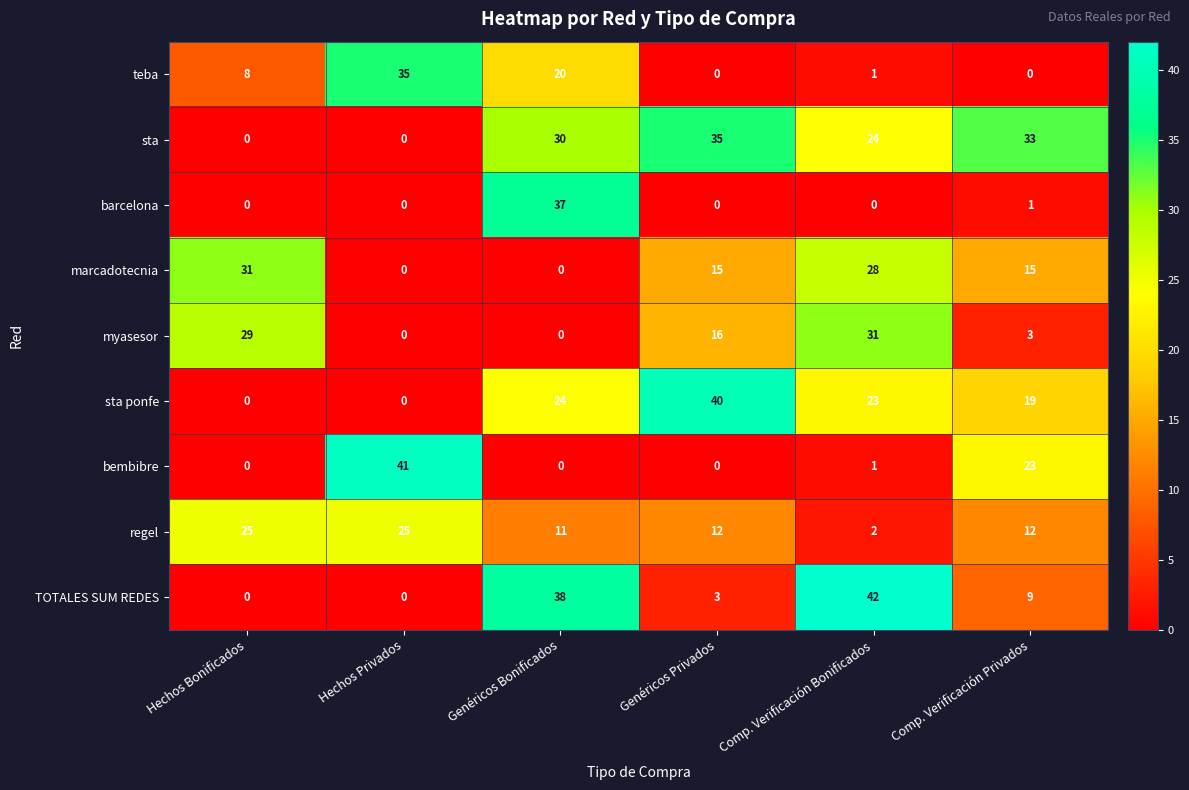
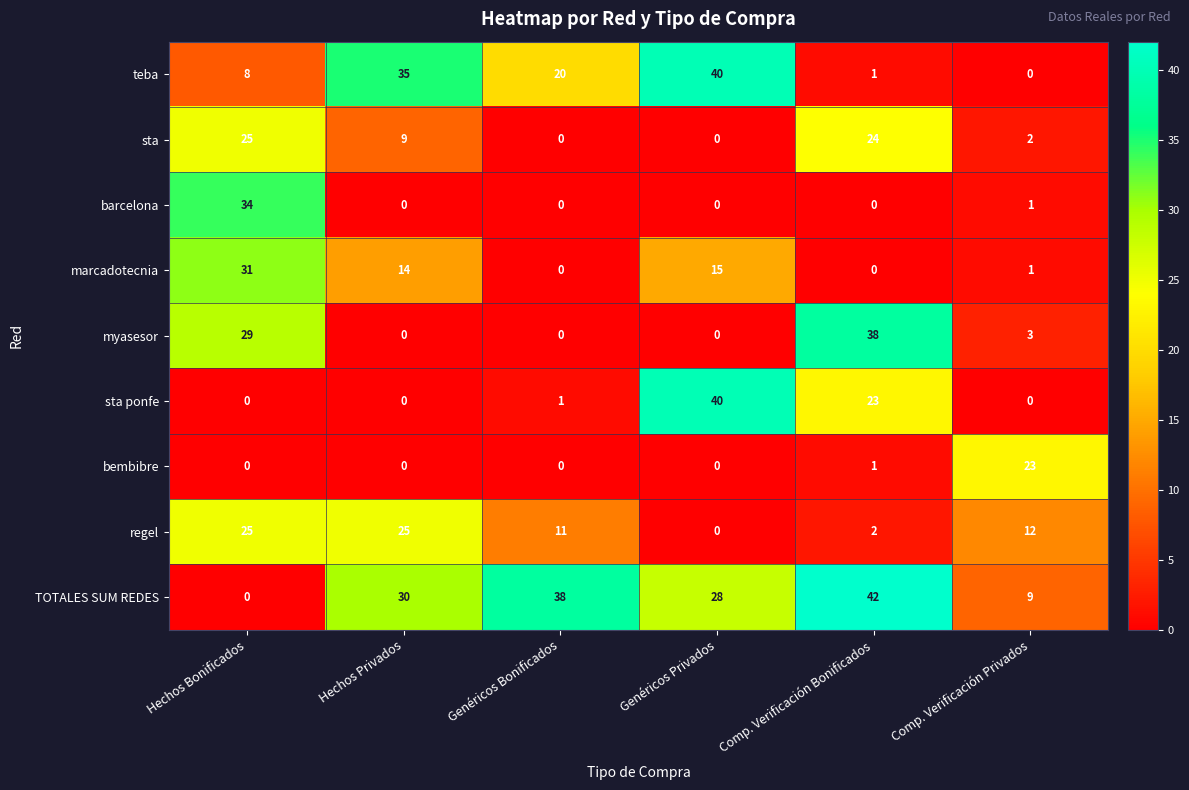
teba, Genéricos Privados: 0 -> 40
sta, Hechos Bonificados: 0 -> 25
sta, Hechos Privados: 0 -> 9
sta, Genéricos Bonificados: 30 -> 0
sta, Genéricos Privados: 35 -> 0
sta, Comp. Verificación Privados: 33 -> 2
barcelona, Hechos Bonificados: 0 -> 34
barcelona, Genéricos Bonificados: 37 -> 0
marcadotecnia, Hechos Privados: 0 -> 14
marcadotecnia, Comp. Verificación Bonificados: 28 -> 0
marcadotecnia, Comp. Verificación Privados: 15 -> 1
myasesor, Genéricos Privados: 16 -> 0
myasesor, Comp. Verificación Bonificados: 31 -> 38
sta ponfe, Genéricos Bonificados: 24 -> 1
sta ponfe, Comp. Verificación Privados: 19 -> 0
bembibre, Hechos Privados: 41 -> 0
regel, Genéricos Privados: 12 -> 0
TOTALES SUM REDES, Hechos Privados: 0 -> 30
TOTALES SUM REDES, Genéricos Privados: 3 -> 28
